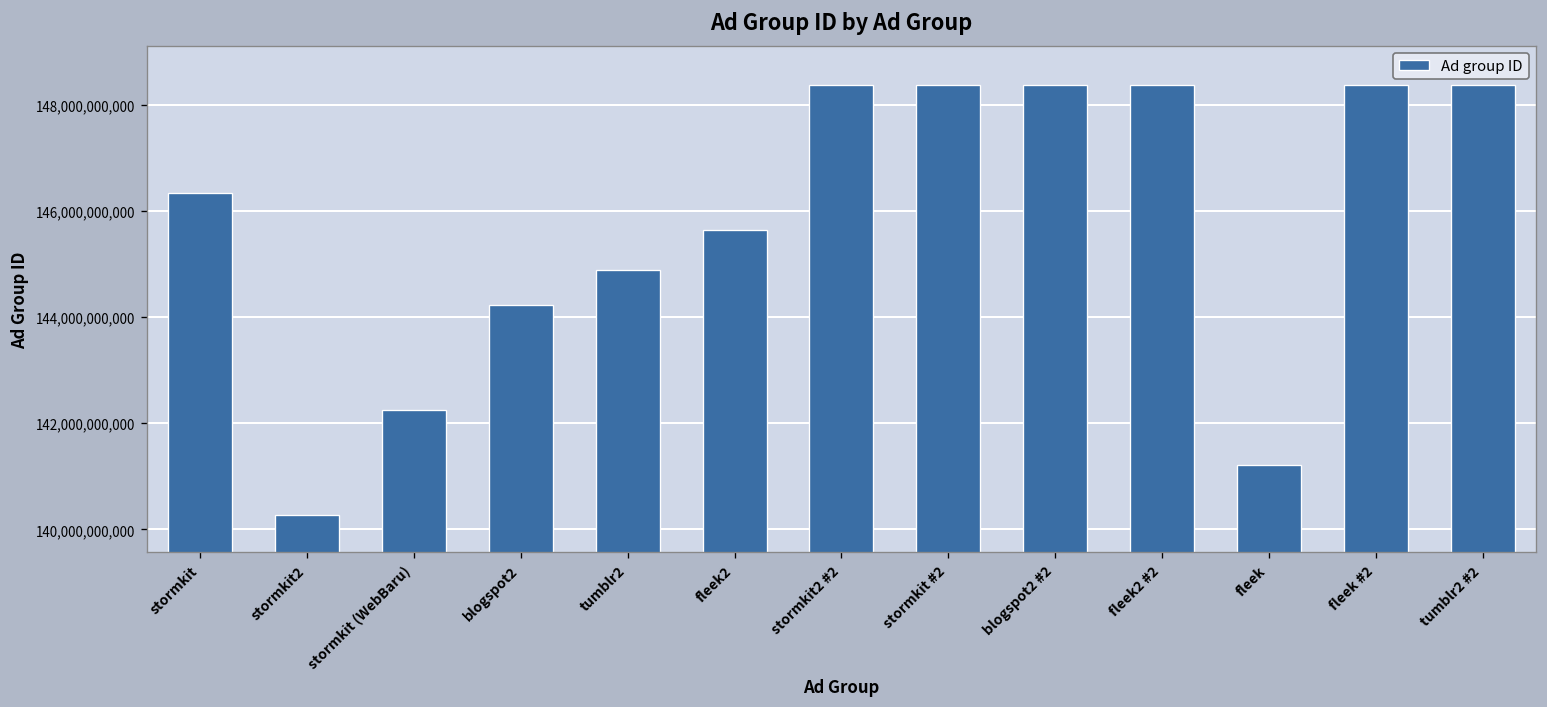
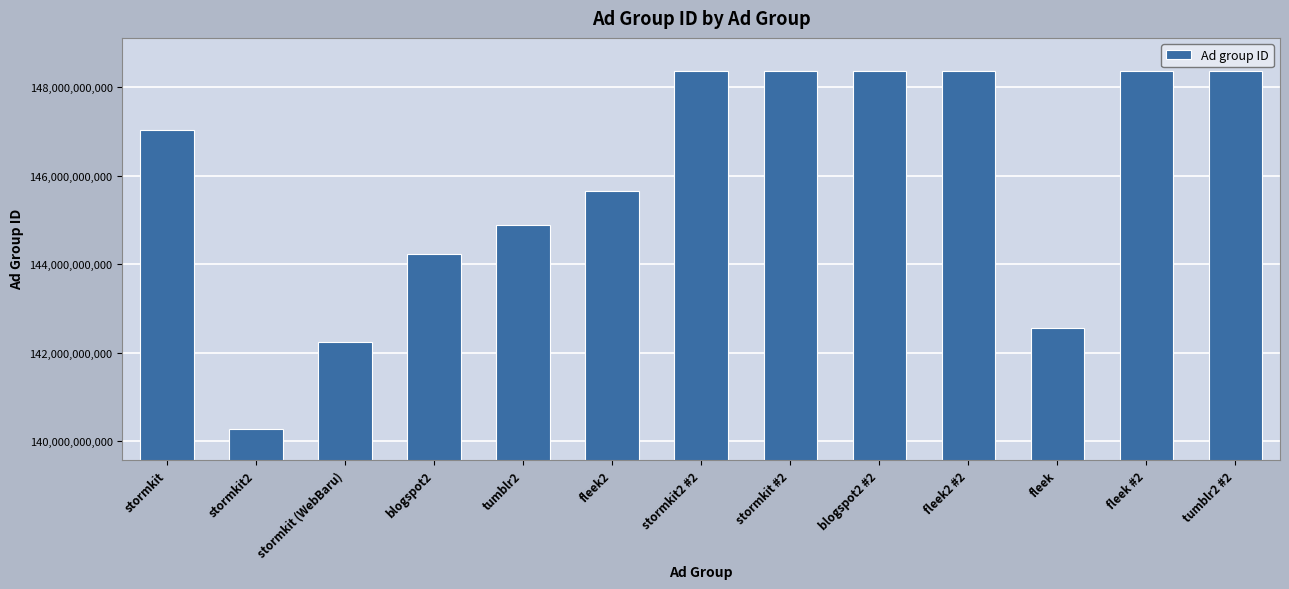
stormkit: 146,300,000,000 -> 147,000,000,000
fleek: 141,200,000,000 -> 142,600,000,000
